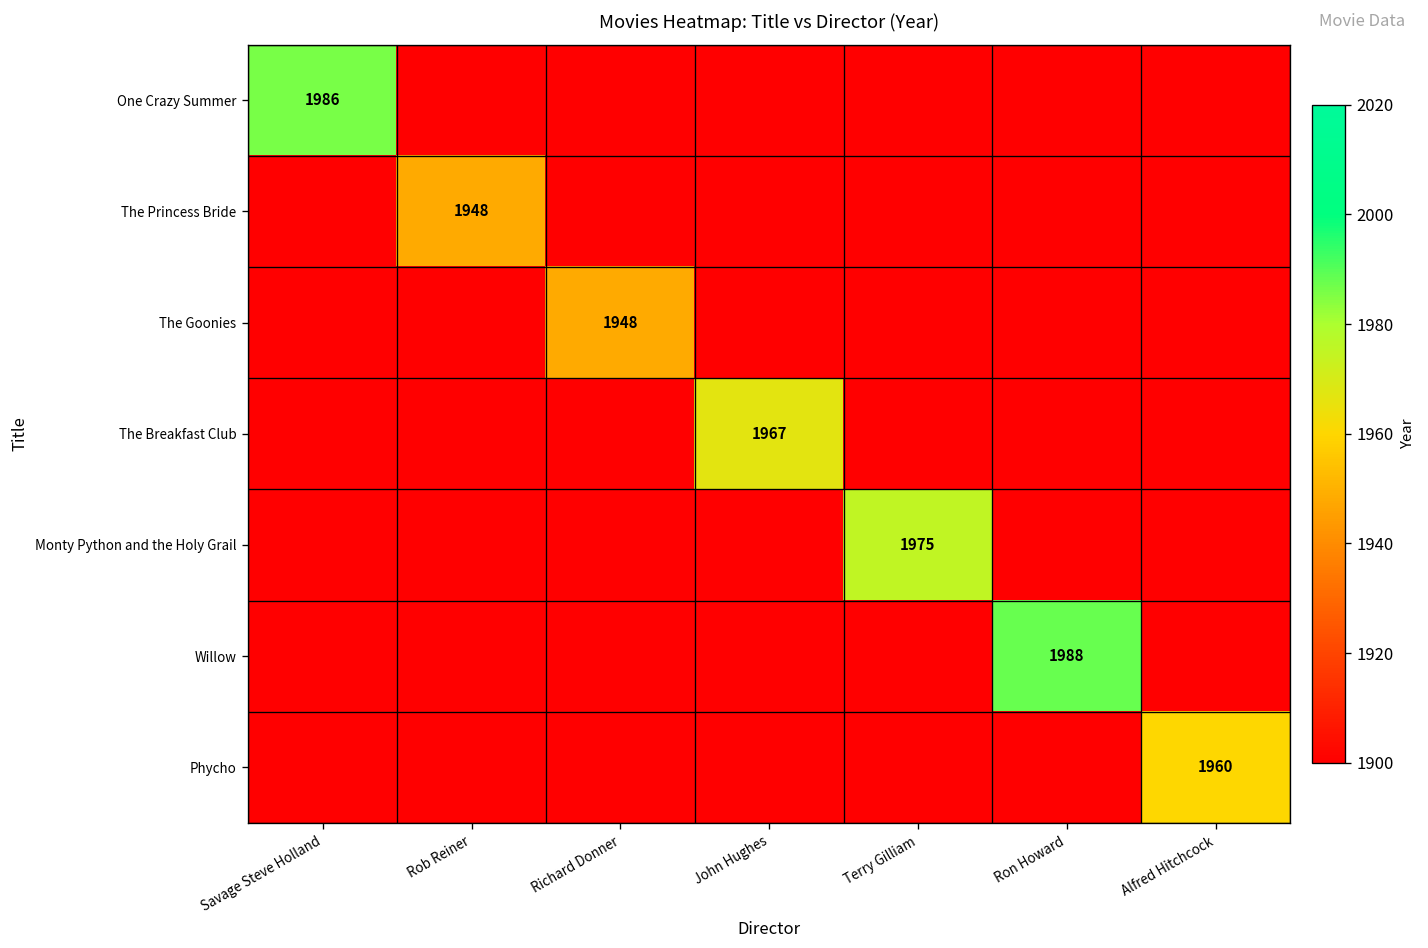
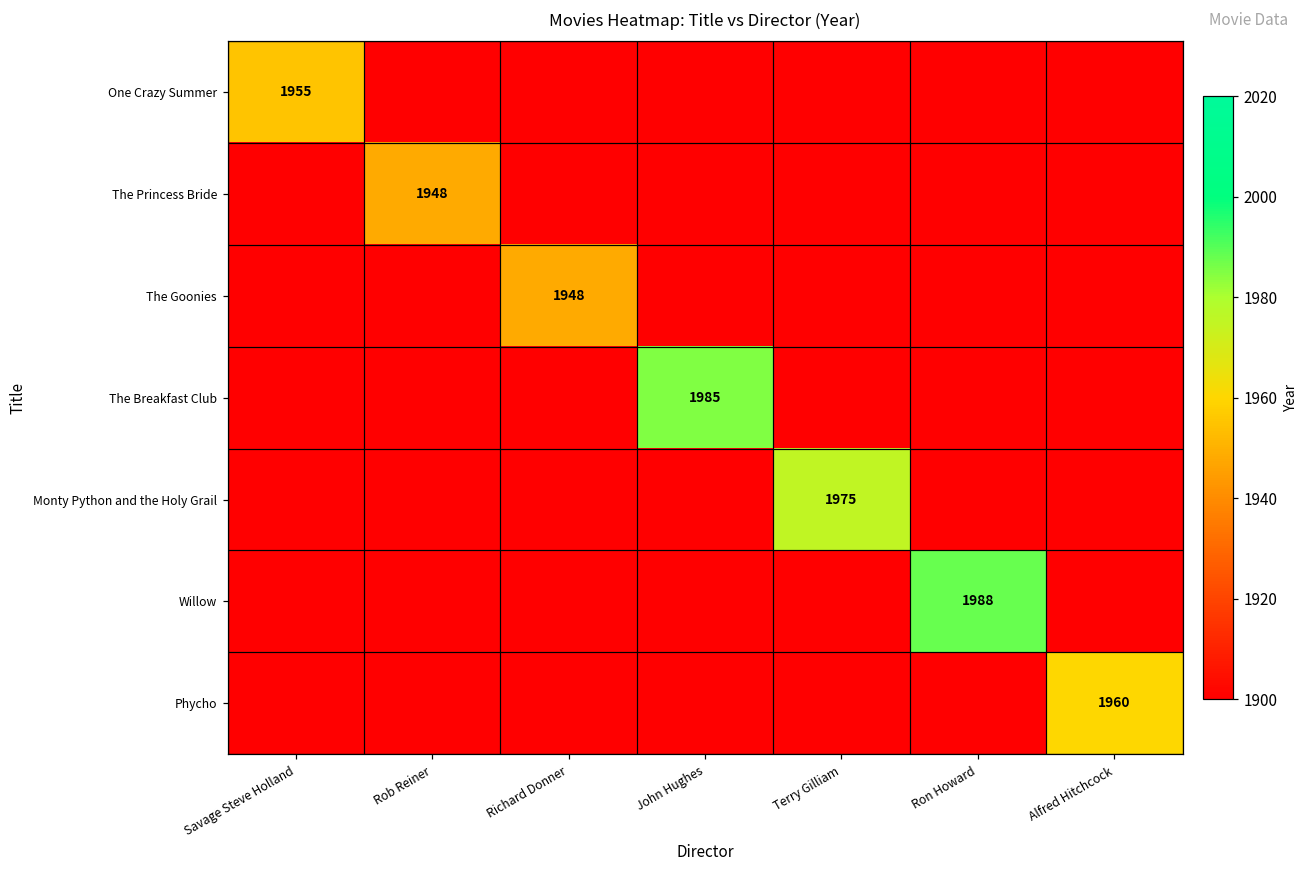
One Crazy Summer, Savage Steve Holland: 1986 -> 1955
The Breakfast Club, John Hughes: 1967 -> 1985
